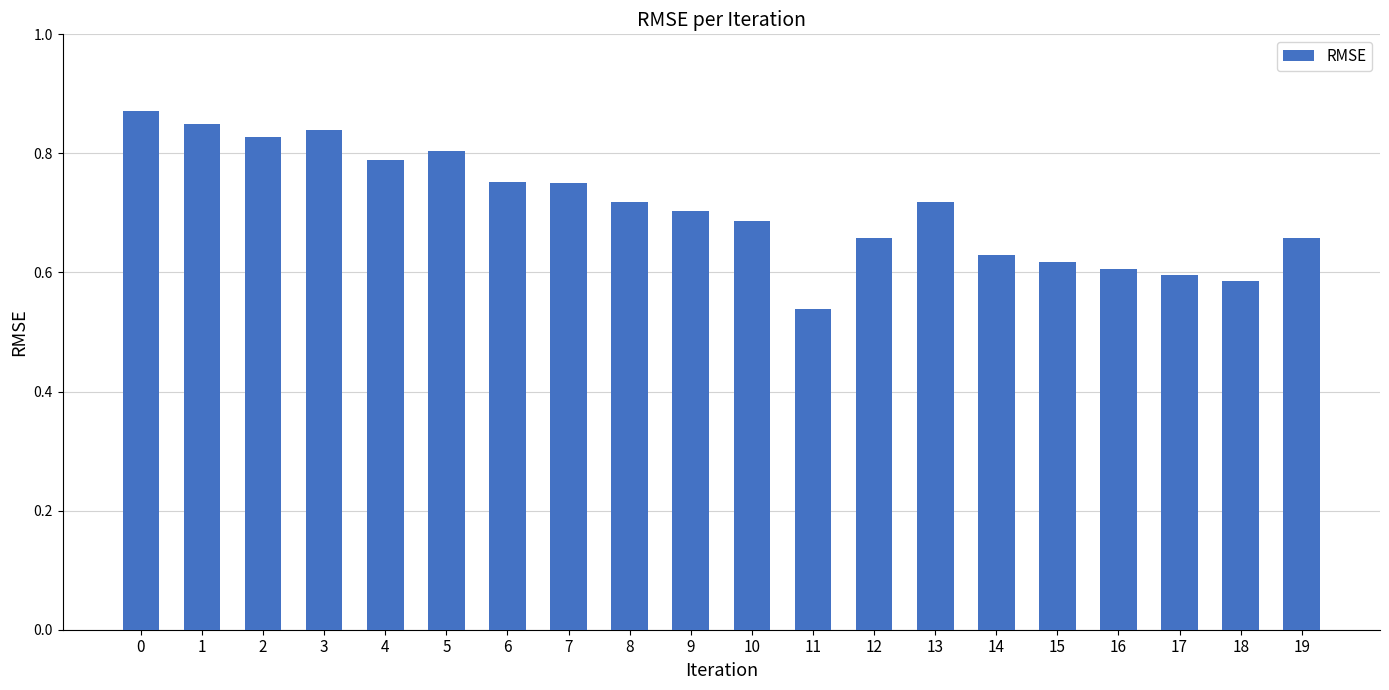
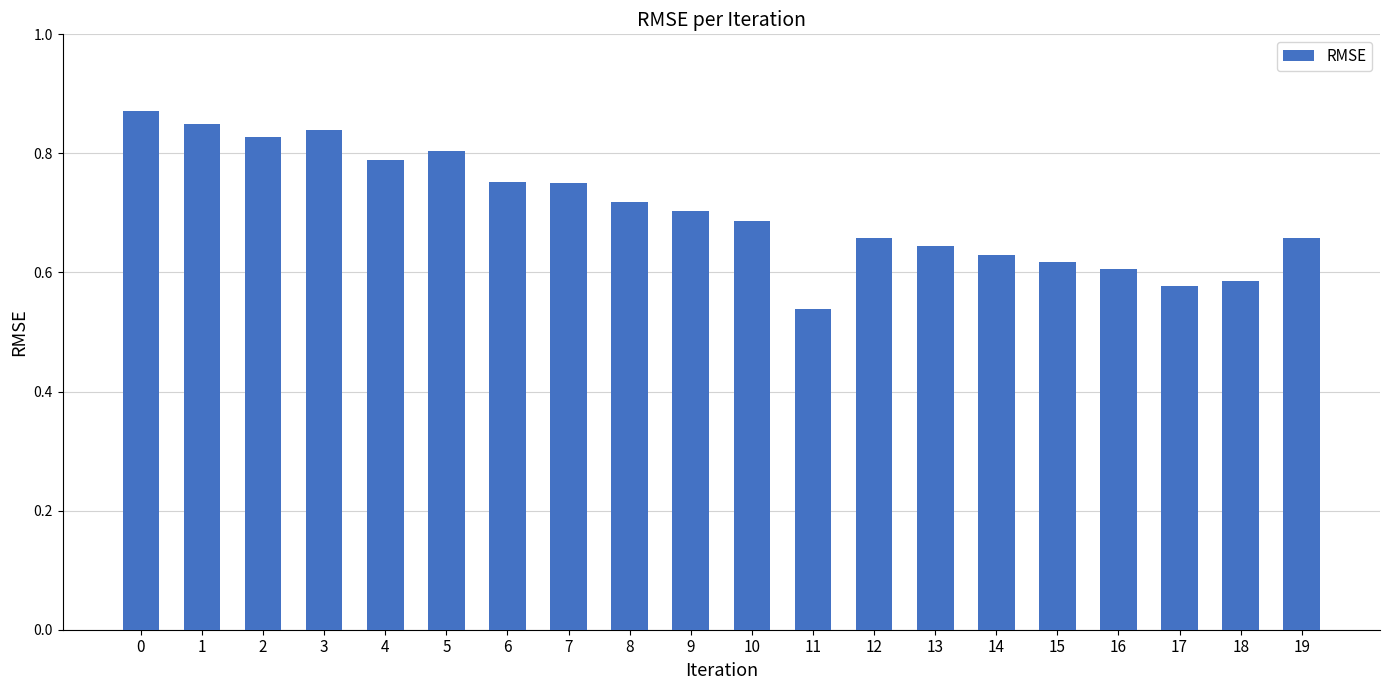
13: 0.72 -> 0.64
17: 0.60 -> 0.58
